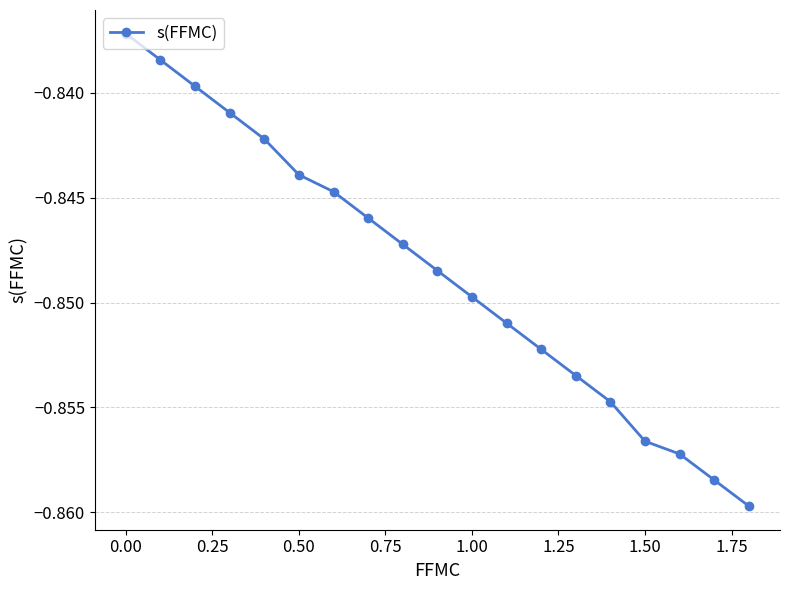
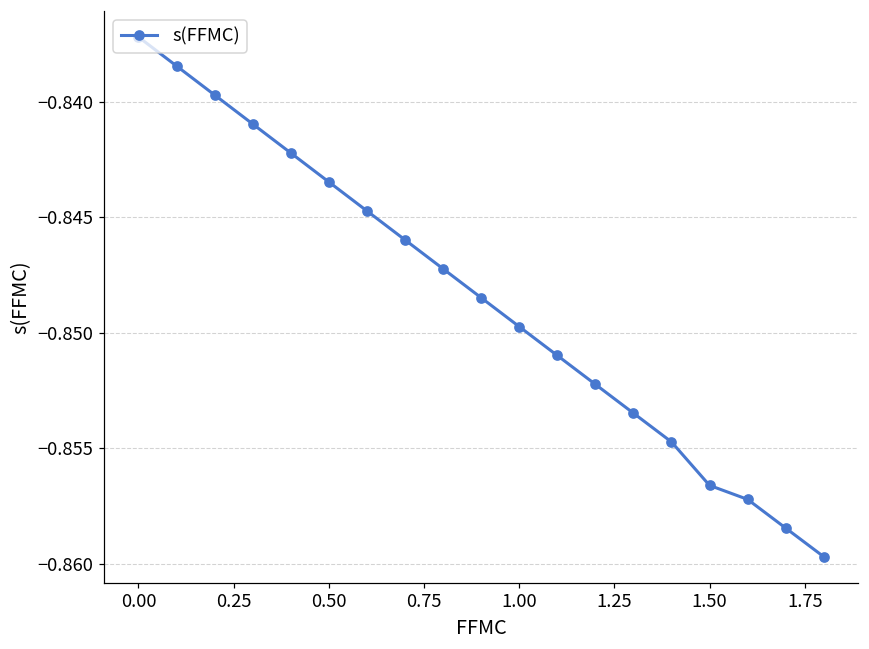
0.50: -0.8439 -> -0.8435
